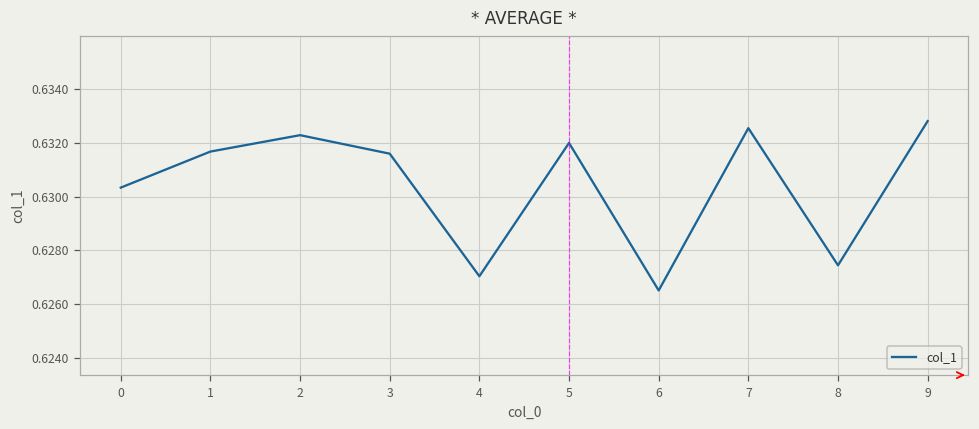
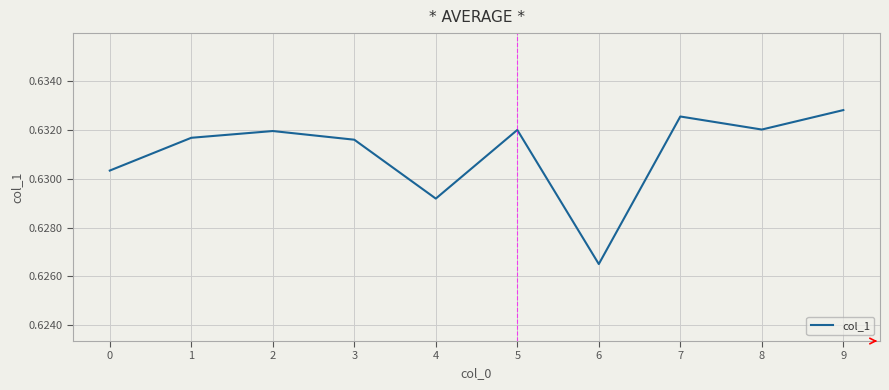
2: 0.6323 -> 0.6320
4: 0.6270 -> 0.6292
8: 0.6274 -> 0.6320
